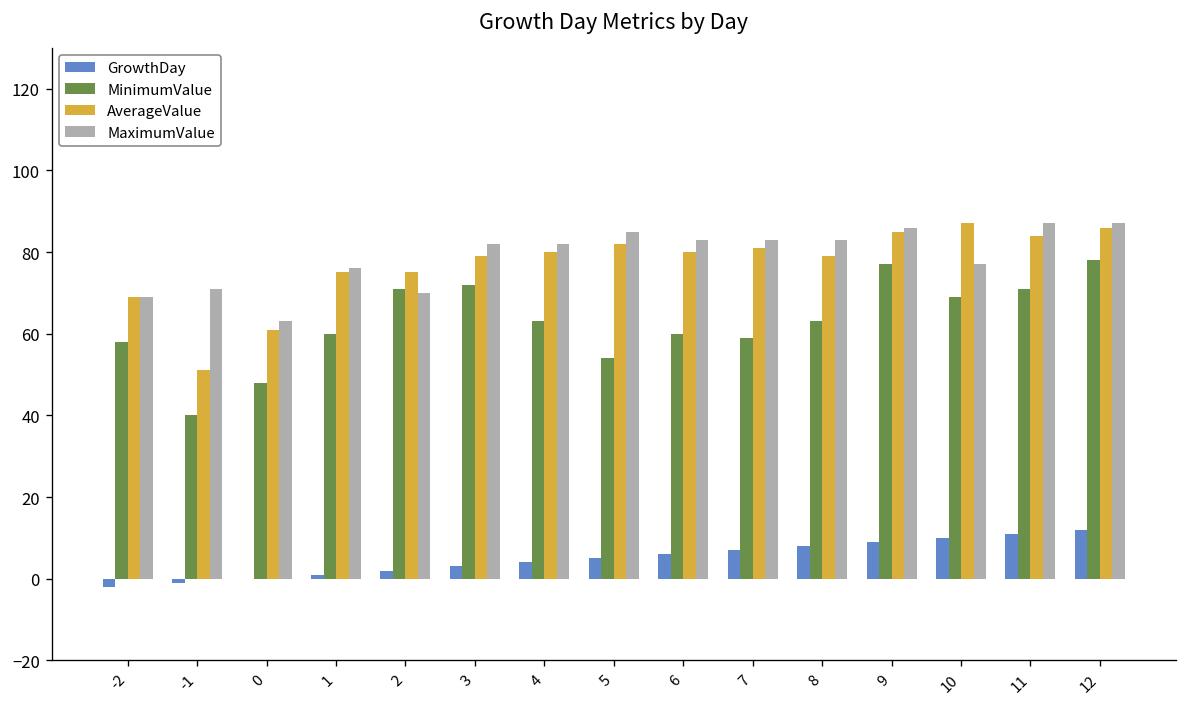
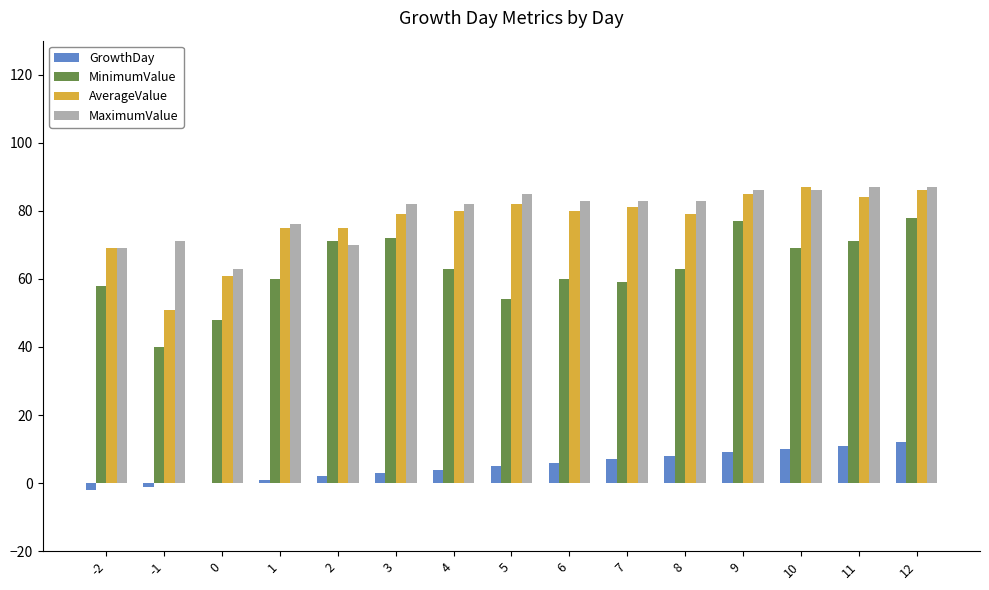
MaximumValue, 10: 77 -> 86
